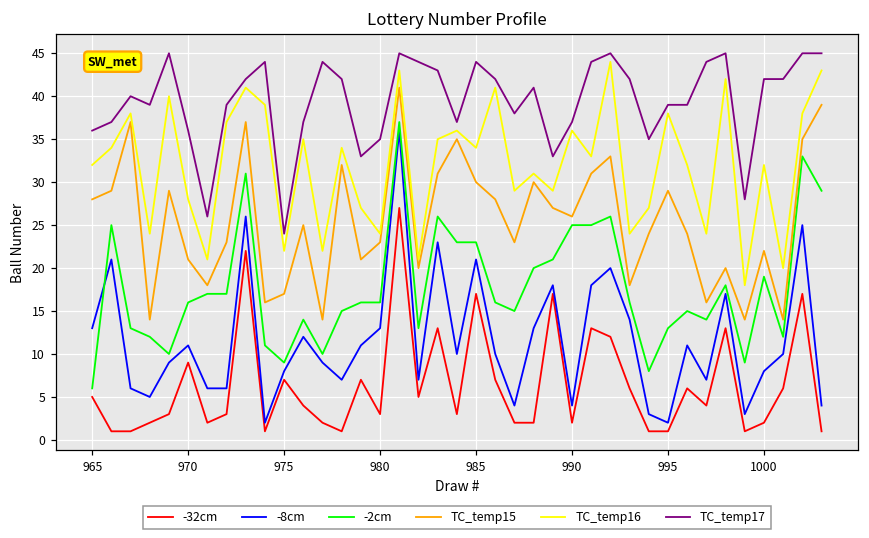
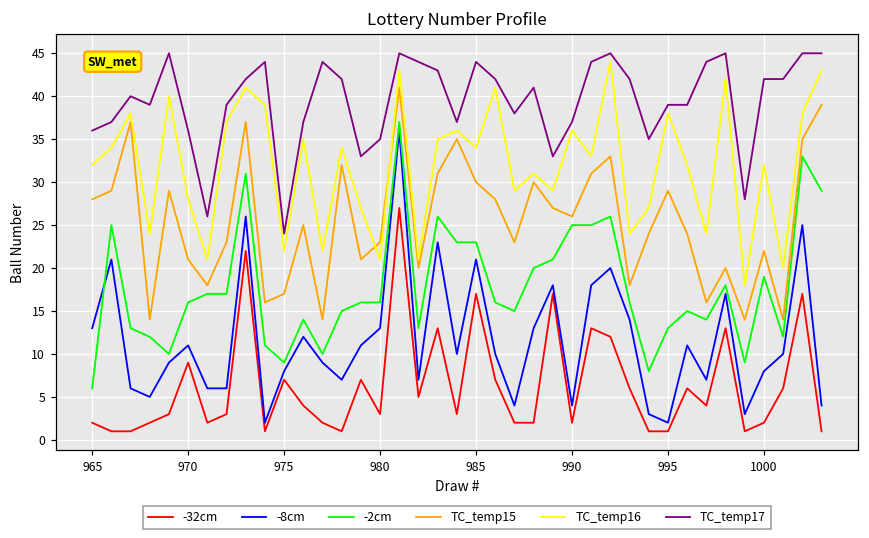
-32cm, 965: 5 -> 2
TC_temp16, 980: 24 -> 21
